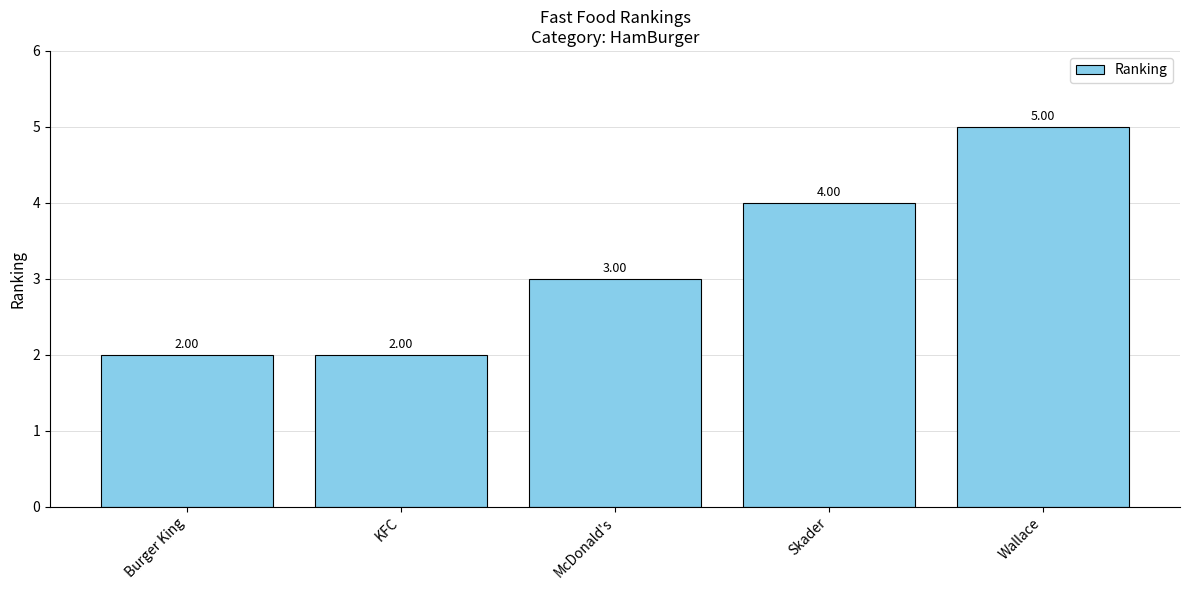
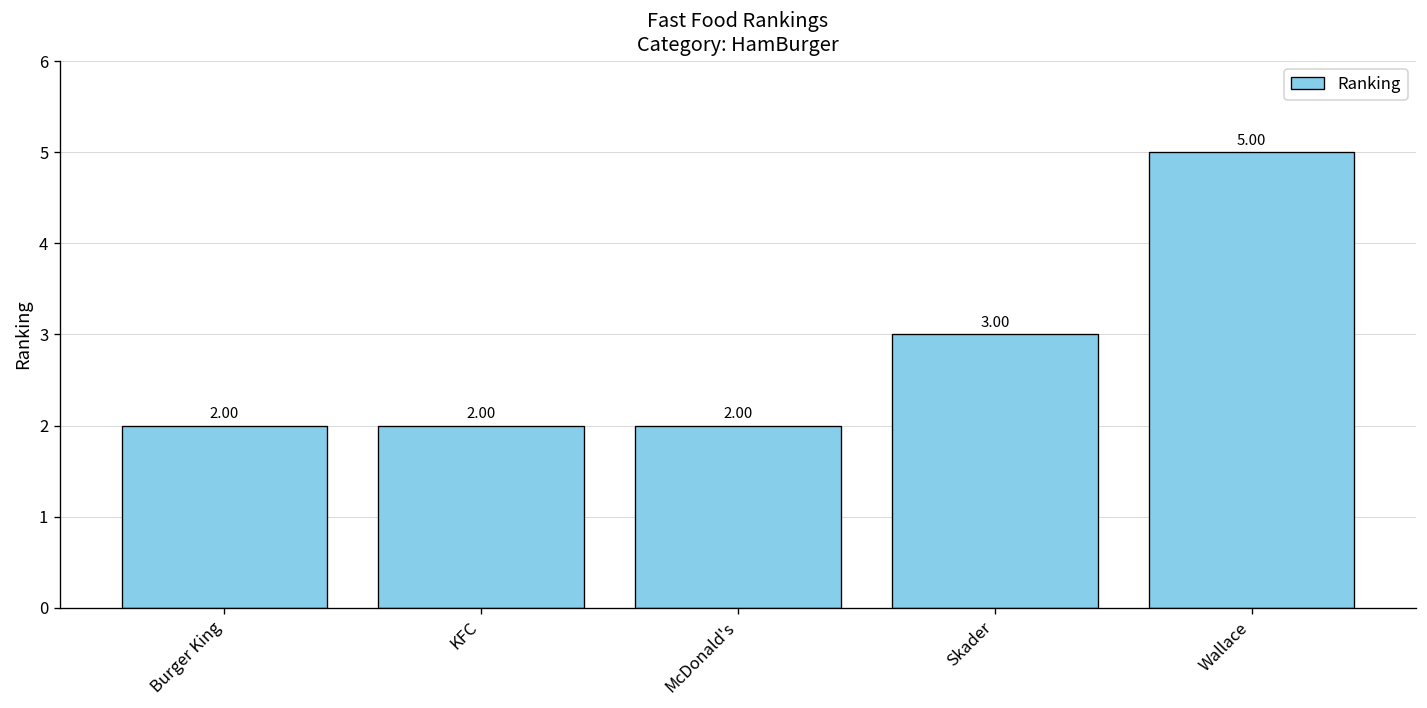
McDonald's: 3.00 -> 2.00
Skader: 4.00 -> 3.00
